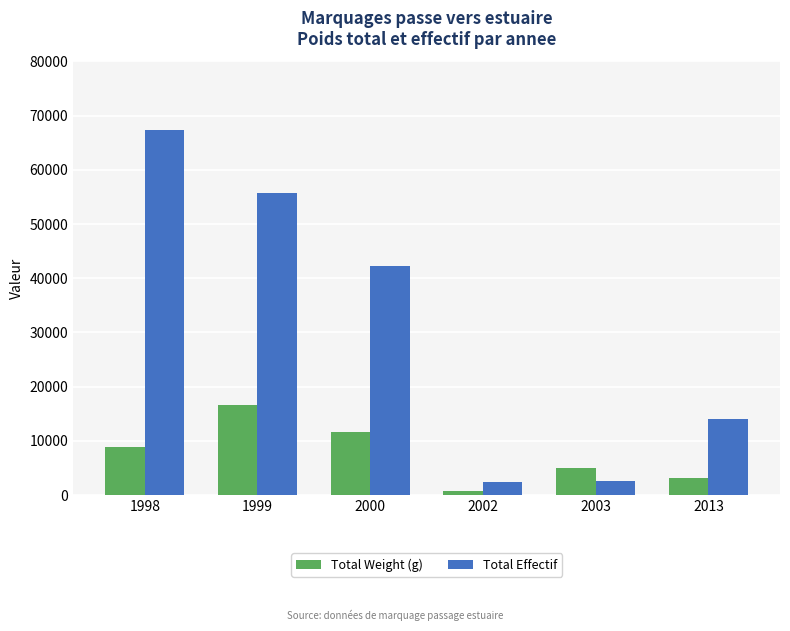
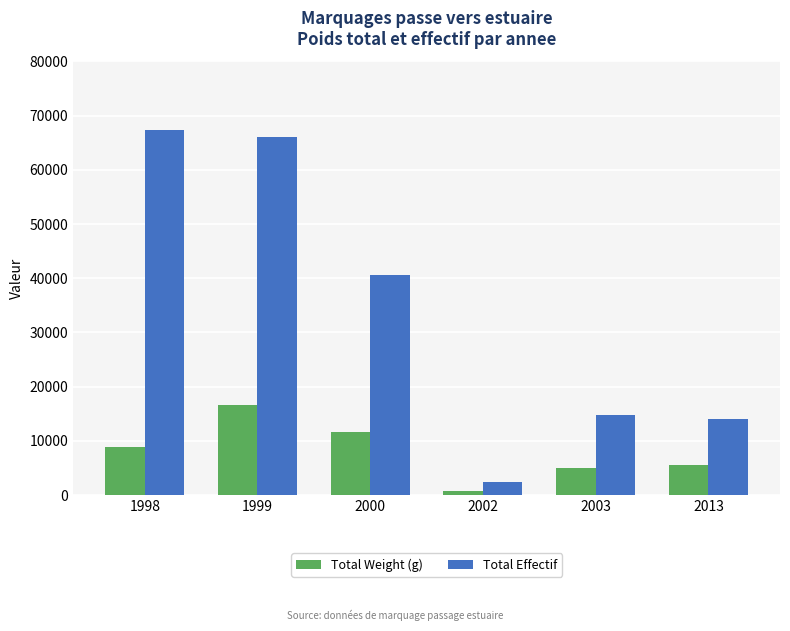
Total Effectif, 1999: 56000 -> 66000
Total Effectif, 2000: 42000 -> 41000
Total Effectif, 2003: 3000 -> 15000
Total Weight (g), 2013: 3000 -> 5000
